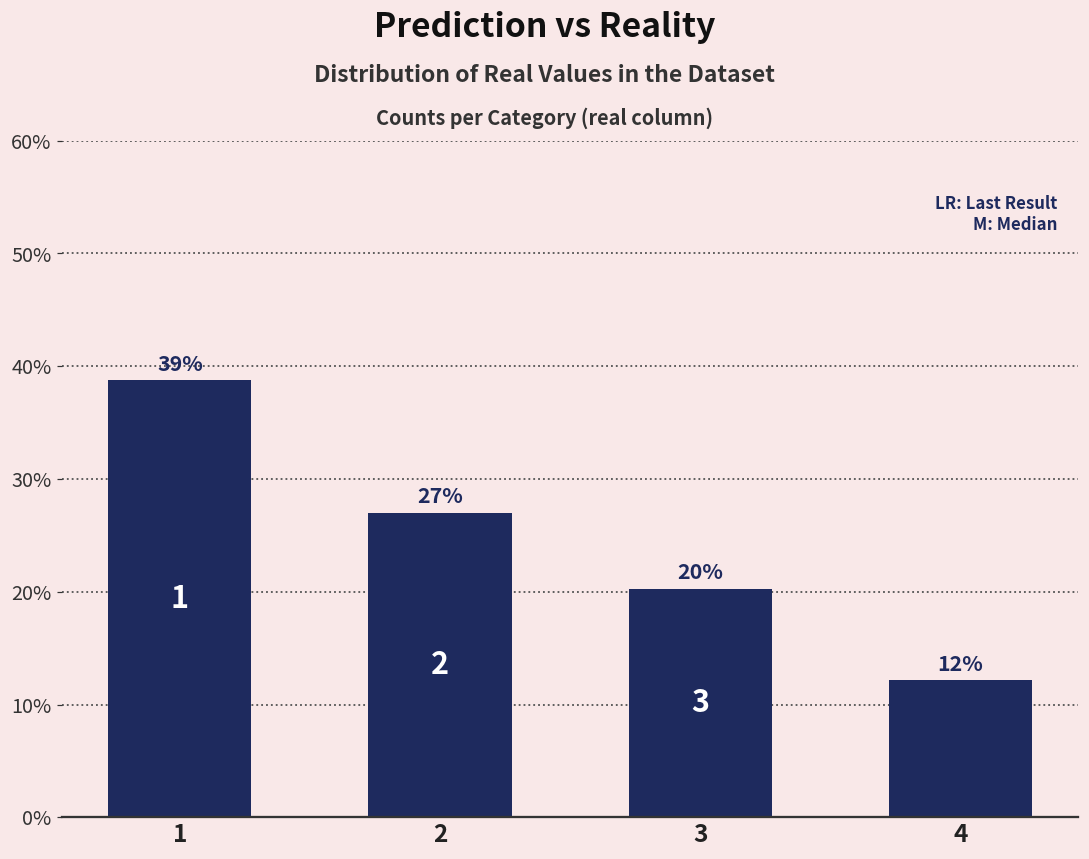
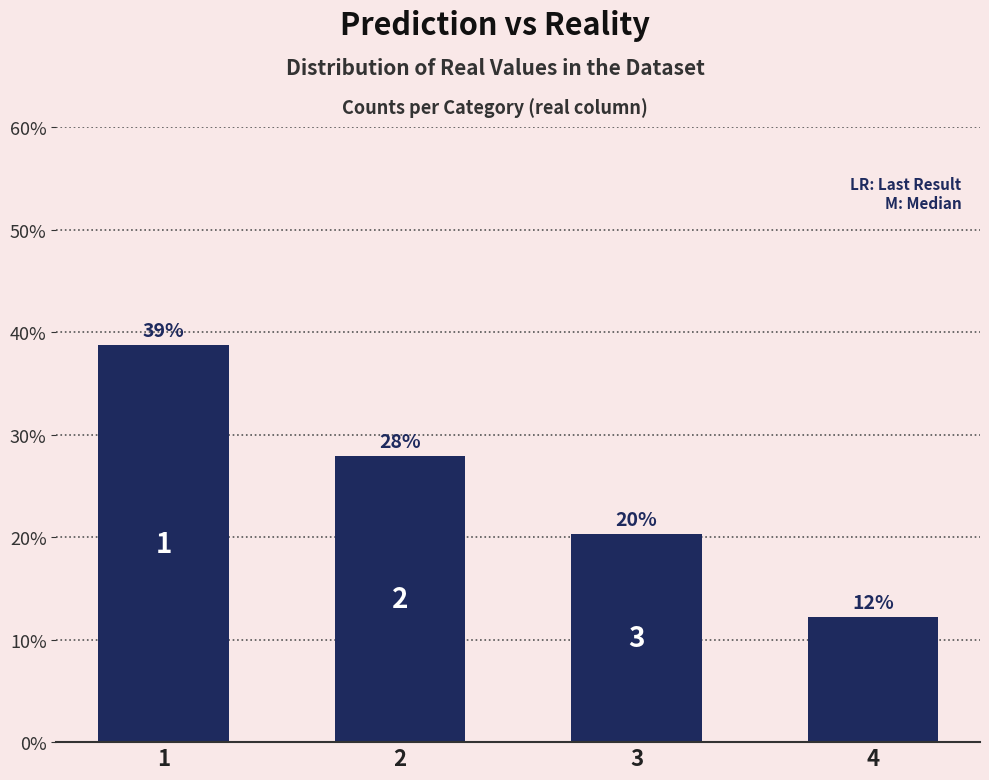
2: 27% -> 28%
